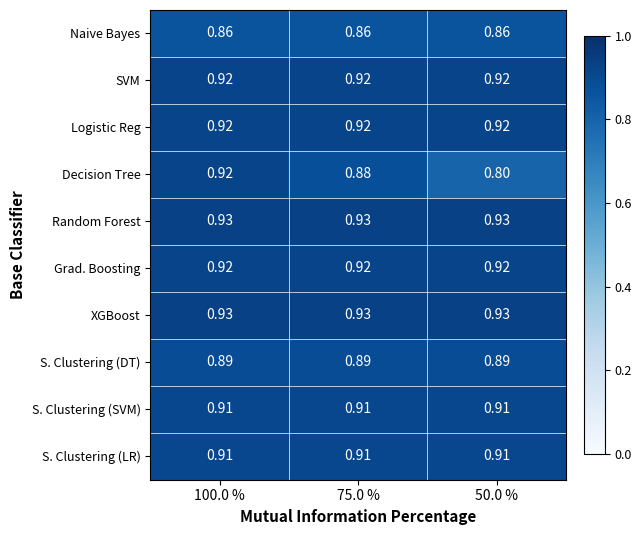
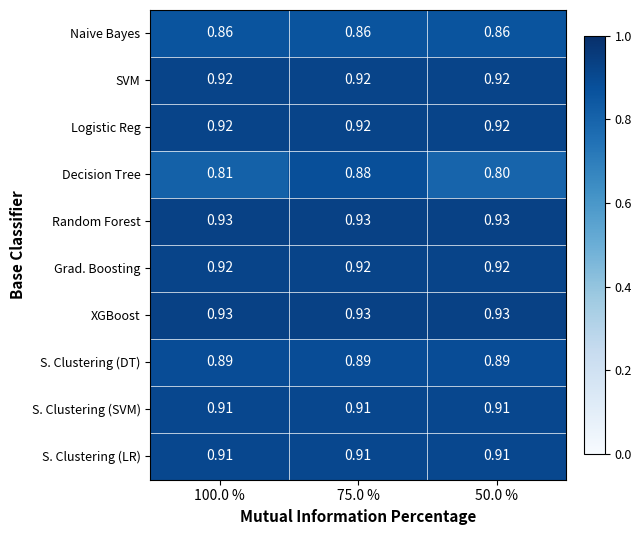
Decision Tree, 100.0 %: 0.92 -> 0.81
